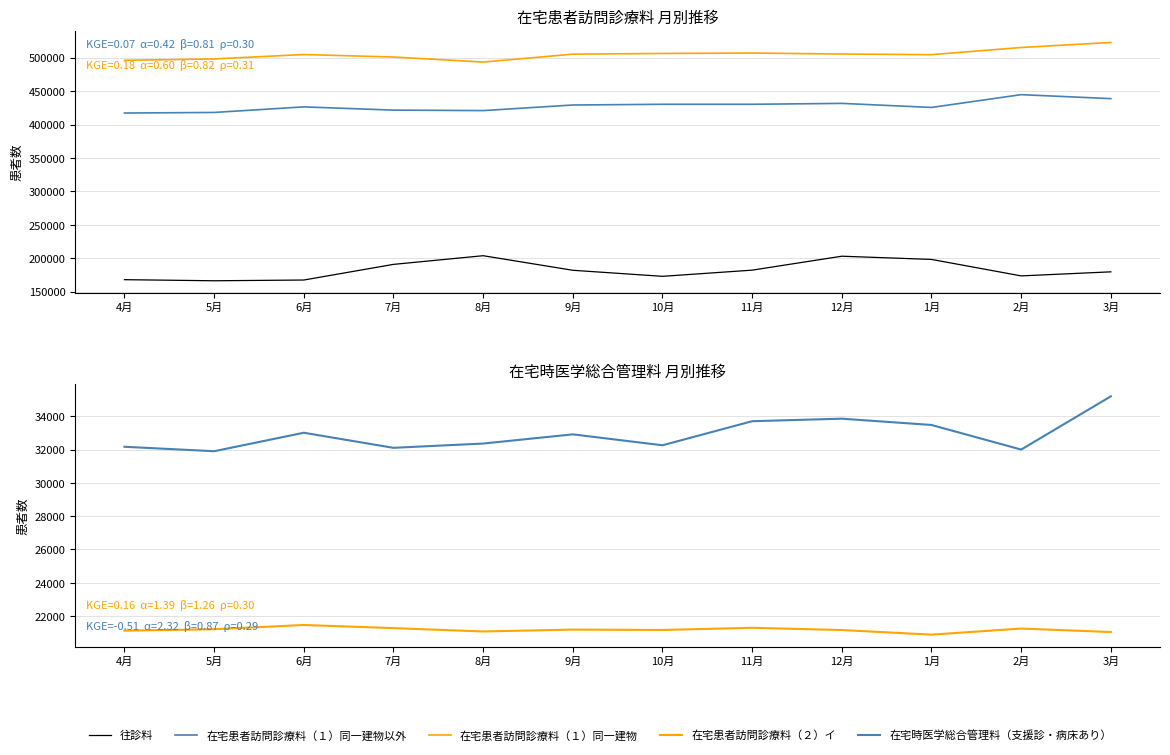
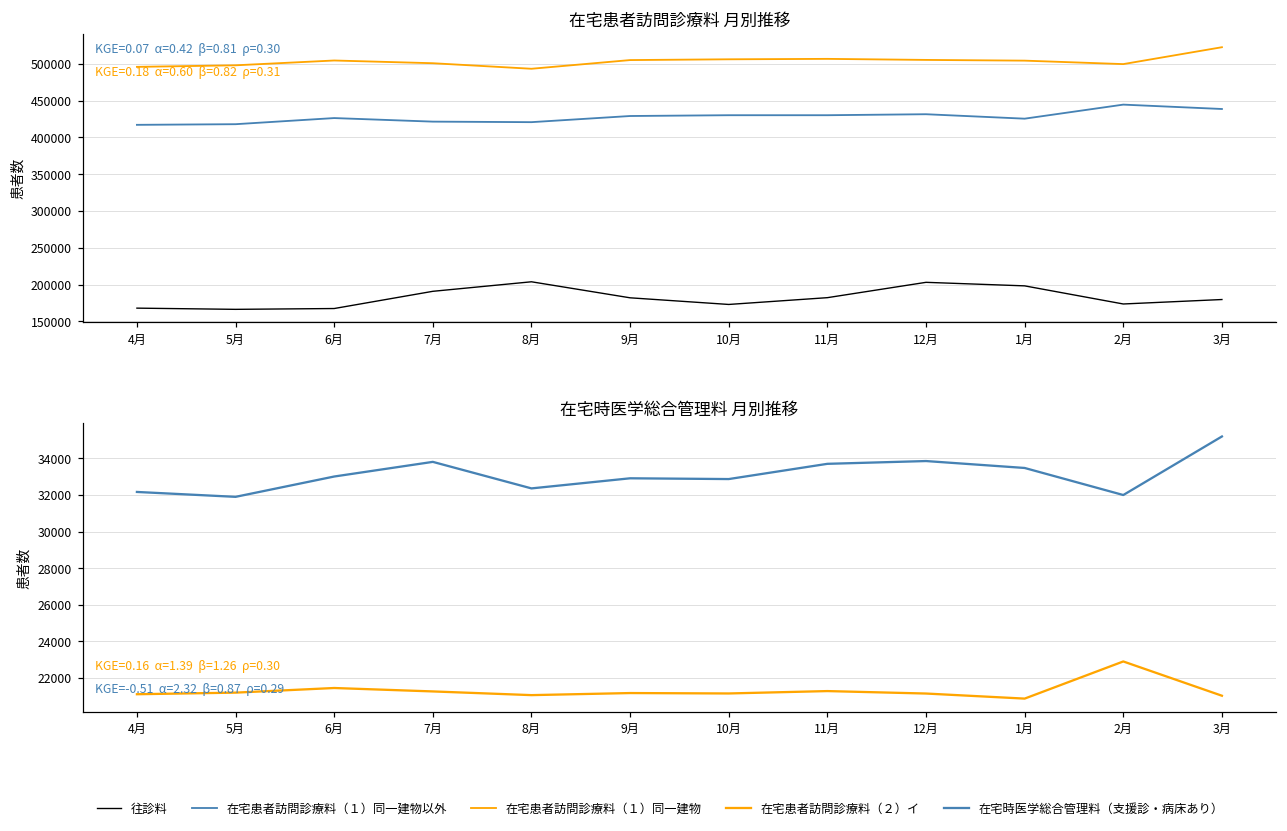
在宅患者訪問診療料 月別推移, 在宅患者訪問診療料（１）同一建物, 2月: 520000 -> 500000
在宅時医学総合管理料 月別推移, 在宅時医学総合管理料（支援診・病床あり）, 7月: 32100 -> 33800
在宅時医学総合管理料 月別推移, 在宅時医学総合管理料（支援診・病床あり）, 10月: 32300 -> 32900
在宅時医学総合管理料 月別推移, 在宅患者訪問診療料（２）イ, 2月: 21200 -> 22900
